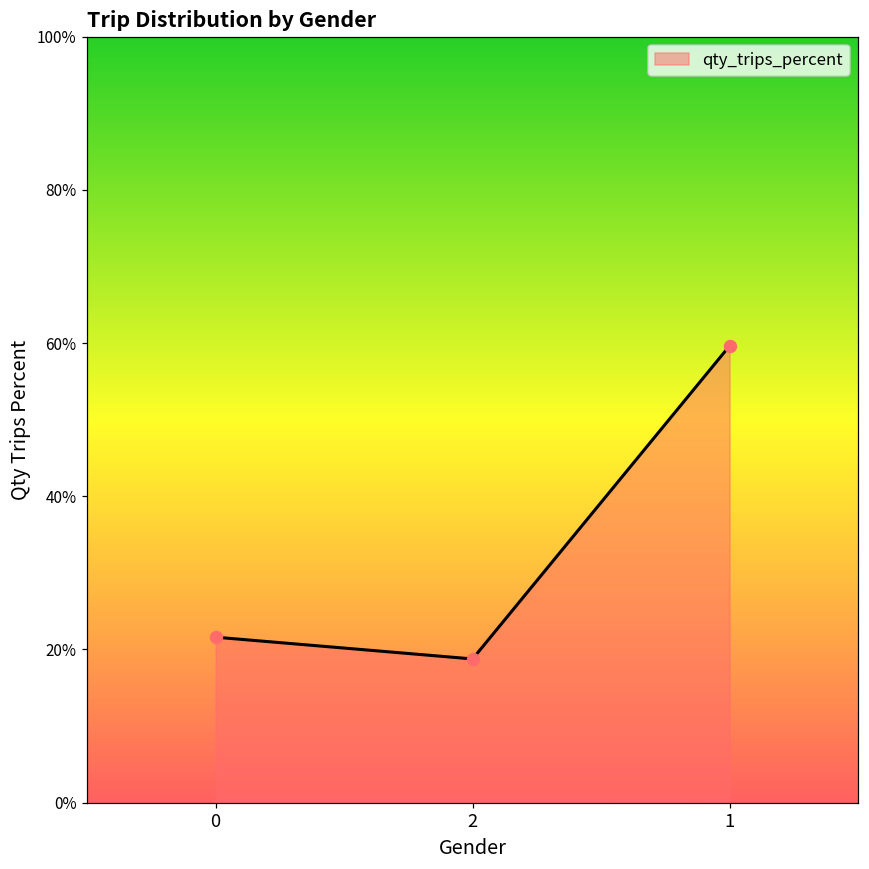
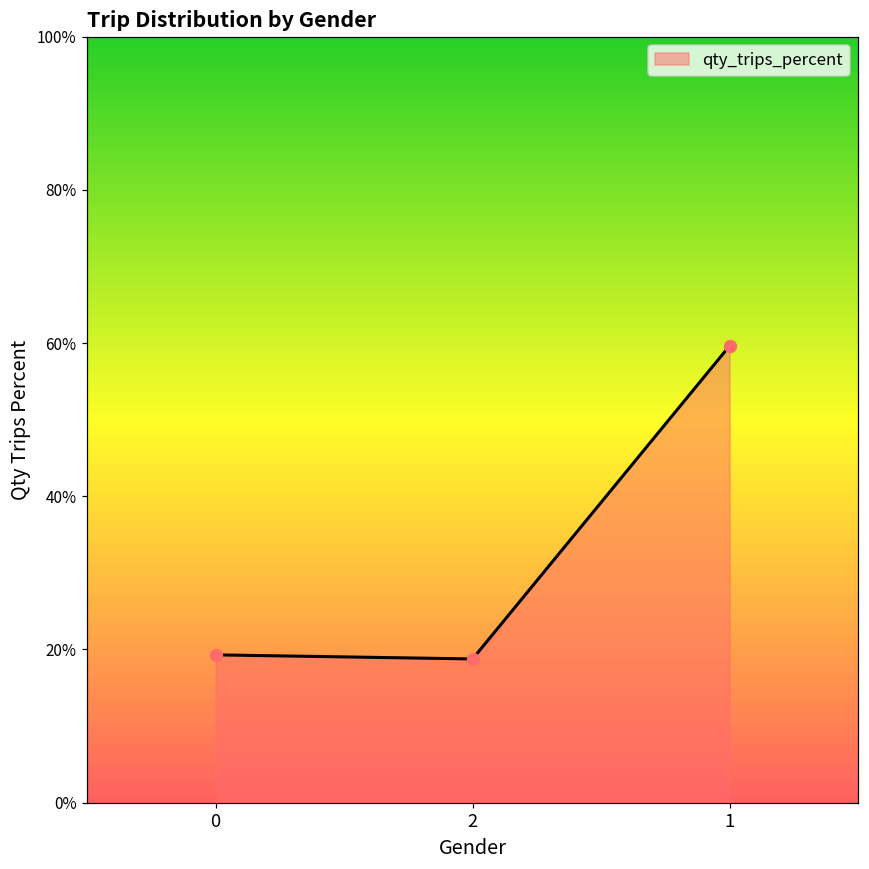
0: 22% -> 19%
